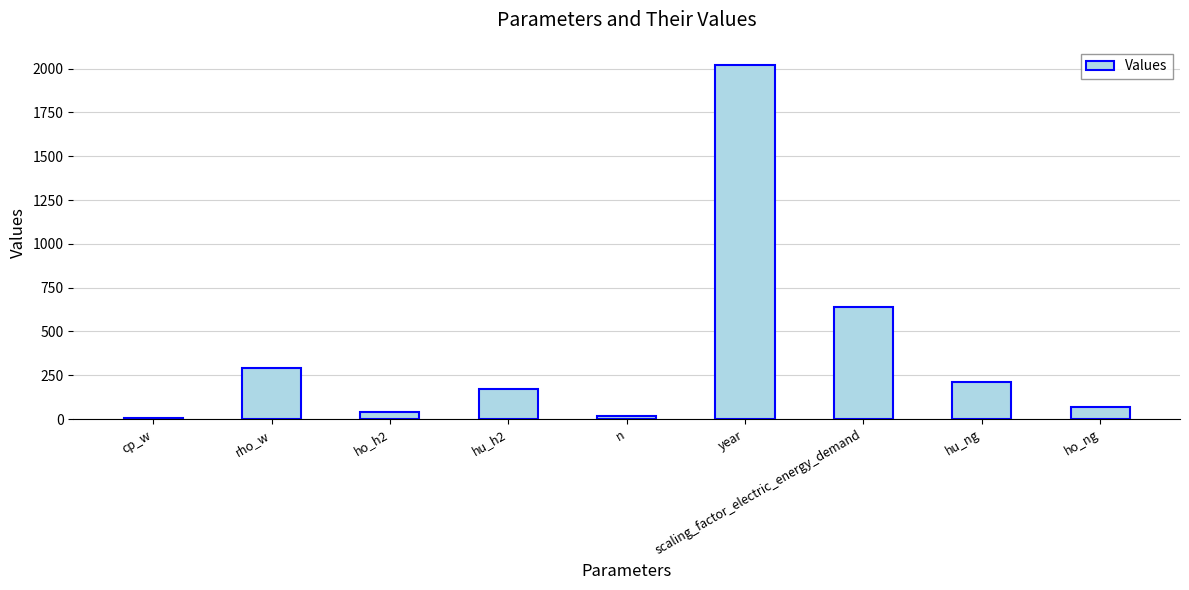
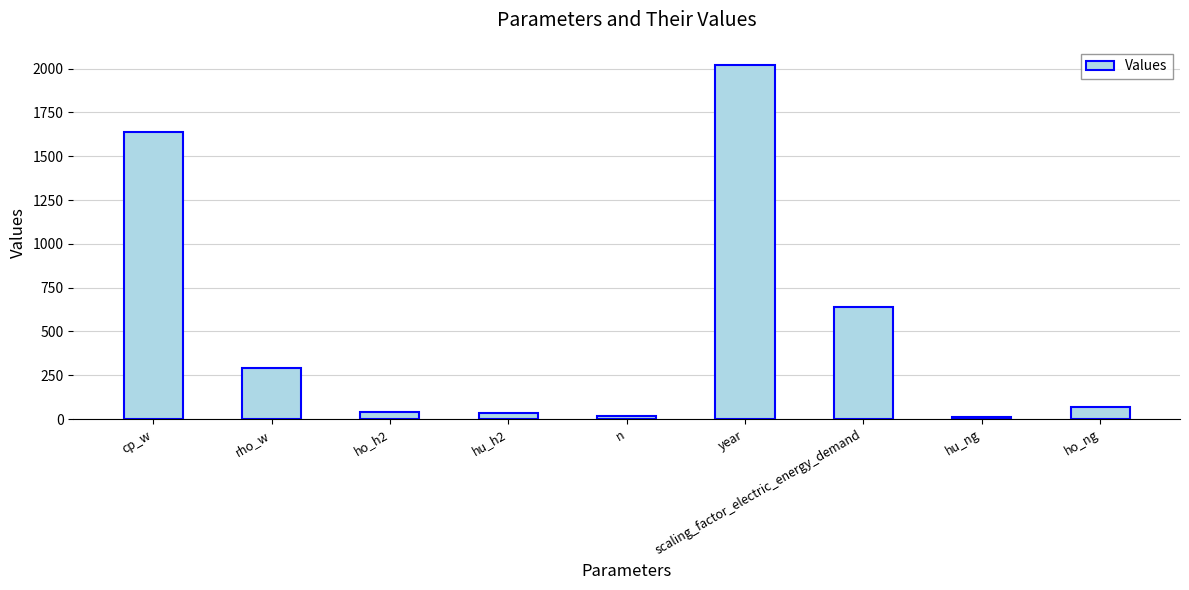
cp_w: 0 -> 1640
hu_h2: 170 -> 30
hu_ng: 210 -> 10
